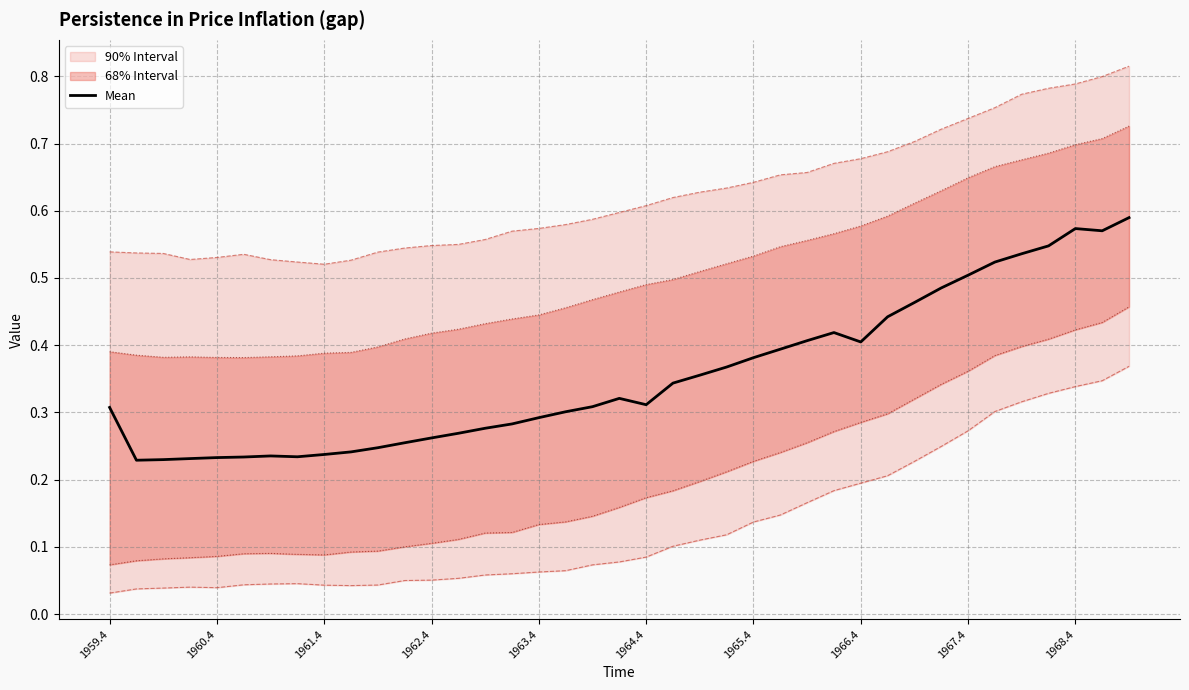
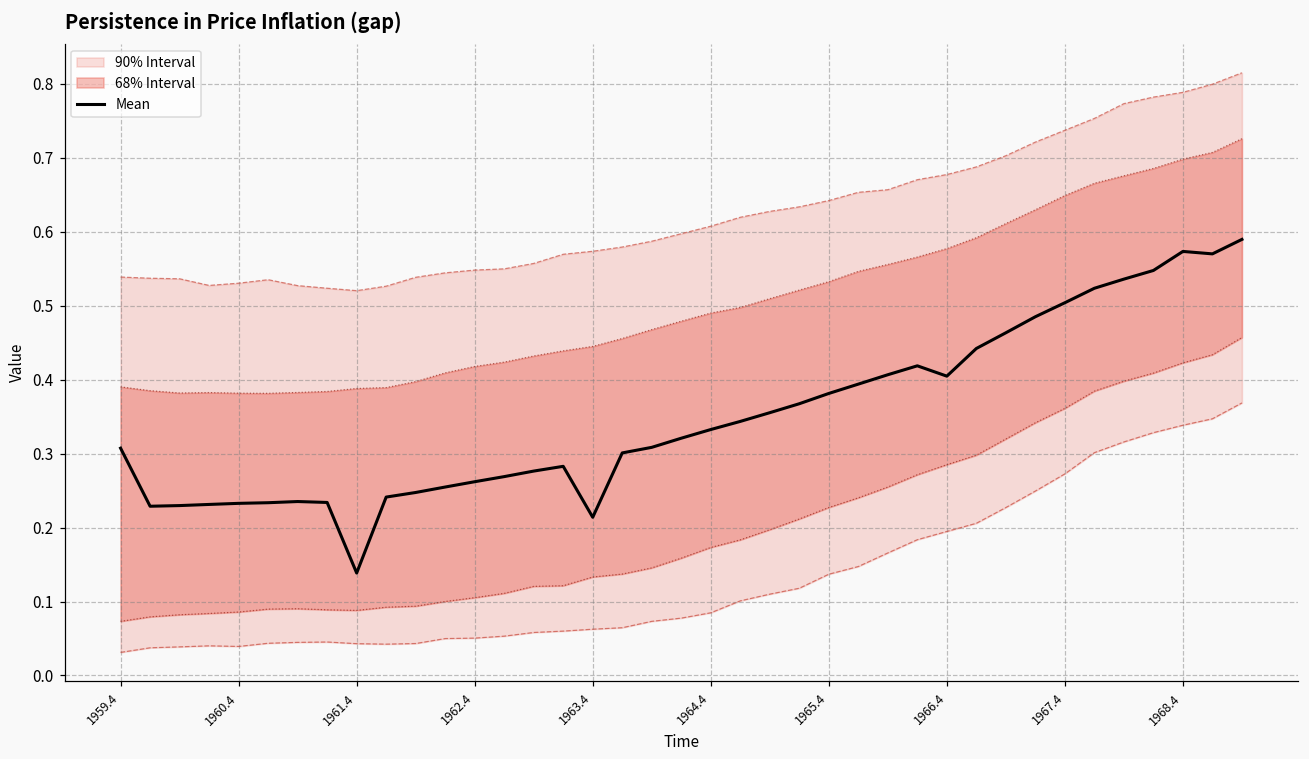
Mean, 1961.4: 0.24 -> 0.14
Mean, 1963.4: 0.29 -> 0.21
Mean, 1964.4: 0.31 -> 0.33
